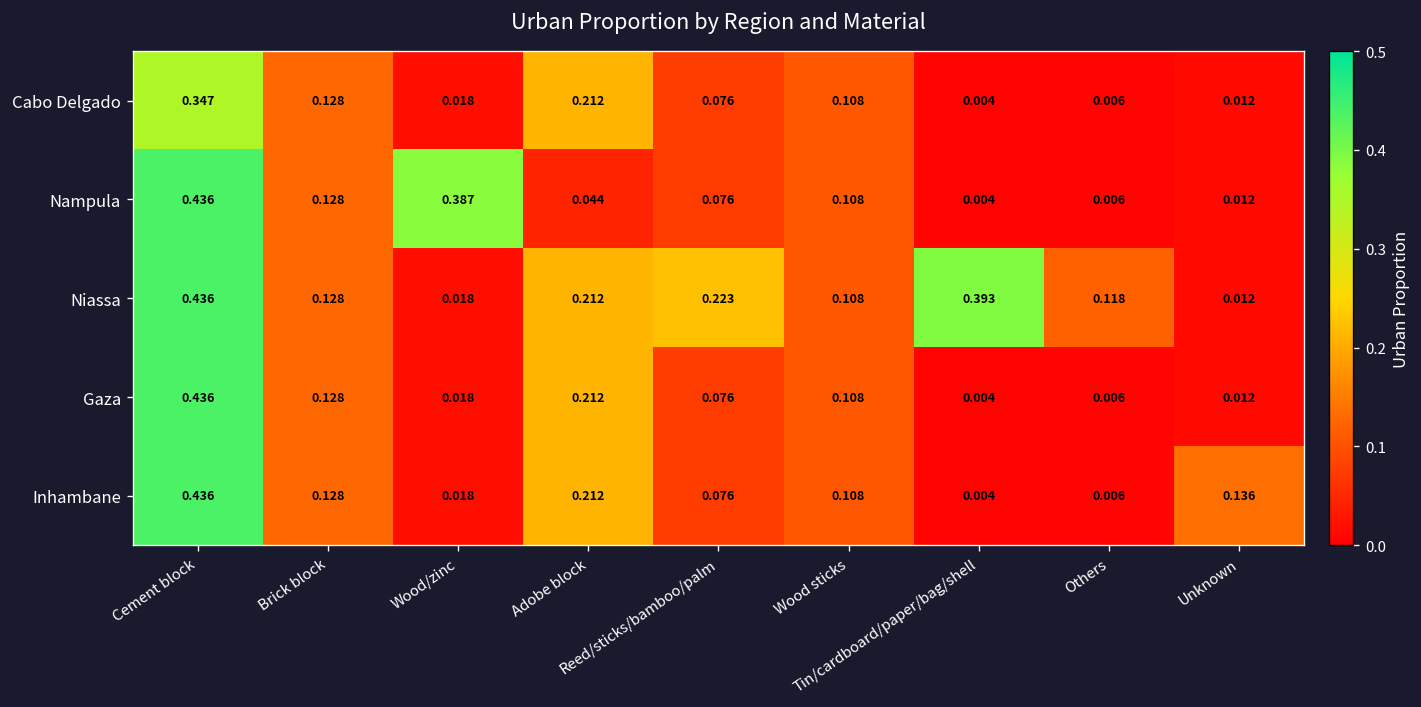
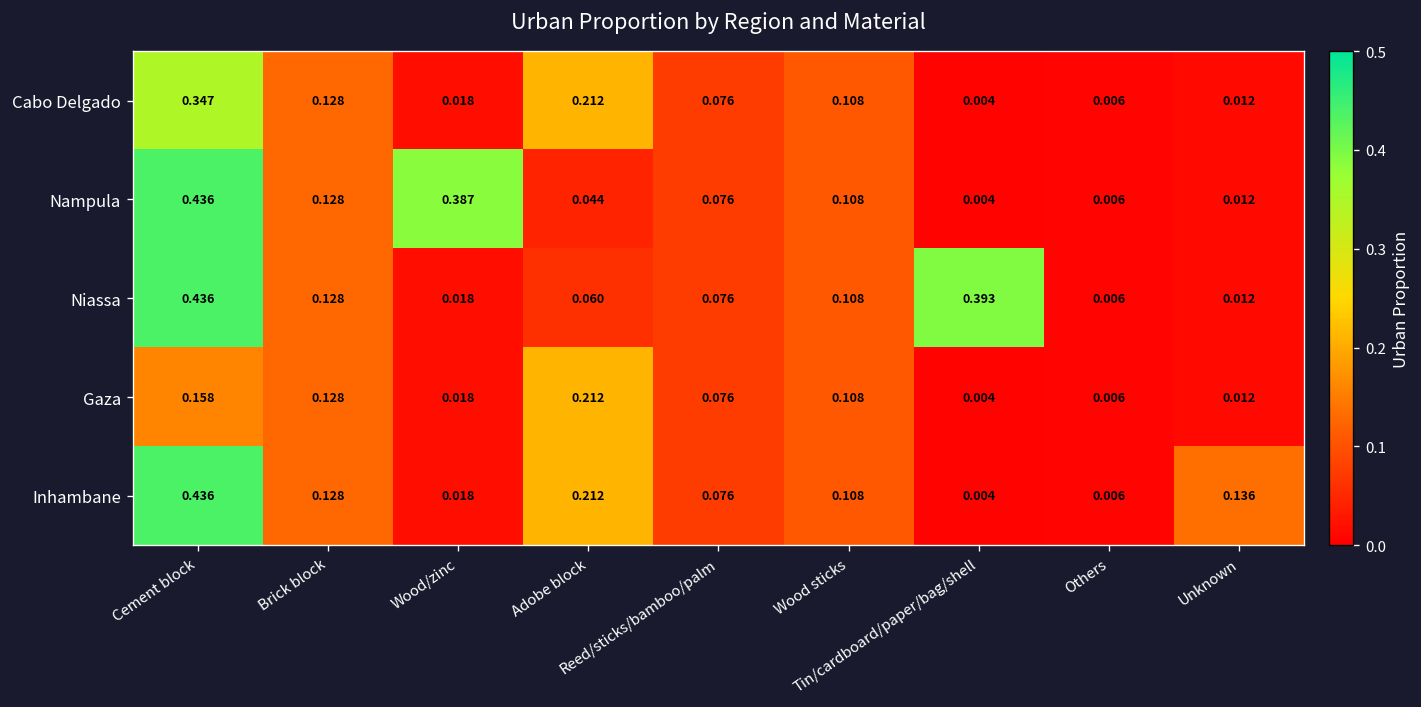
Niassa, Adobe block: 0.212 -> 0.060
Niassa, Reed/sticks/bamboo/palm: 0.223 -> 0.076
Niassa, Others: 0.118 -> 0.006
Gaza, Cement block: 0.436 -> 0.158
